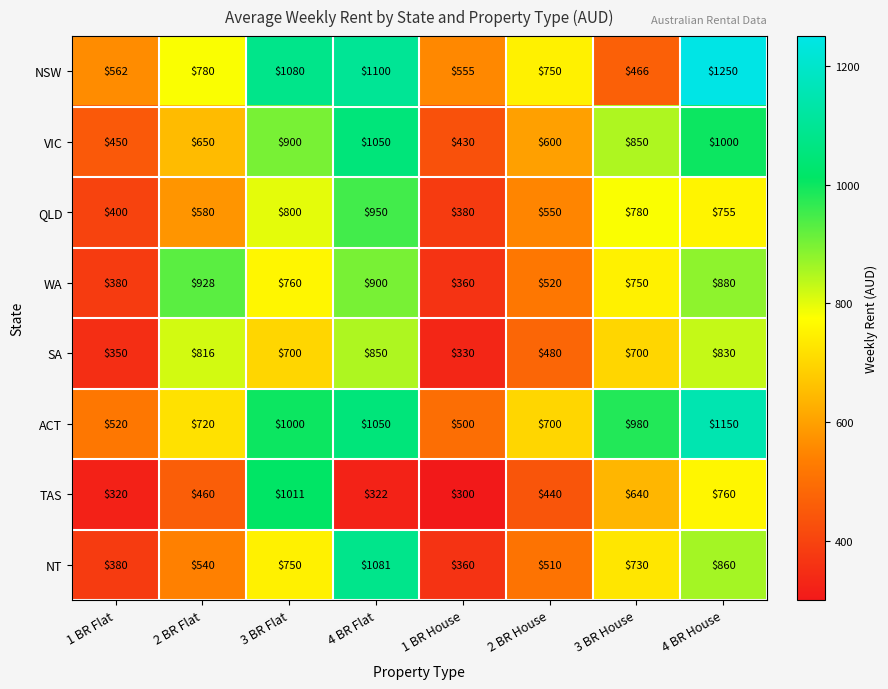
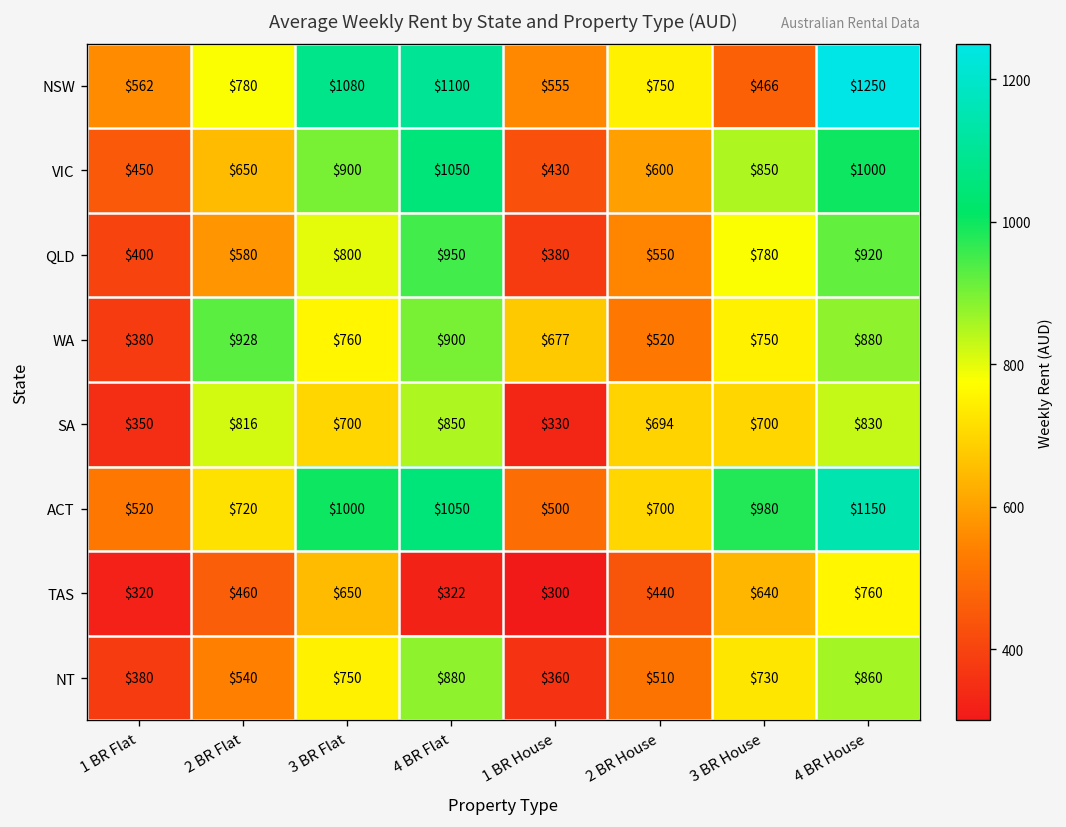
QLD, 4 BR House: $755 -> $920
WA, 1 BR House: $360 -> $677
SA, 2 BR House: $480 -> $694
TAS, 3 BR Flat: $1011 -> $650
NT, 4 BR Flat: $1081 -> $880
